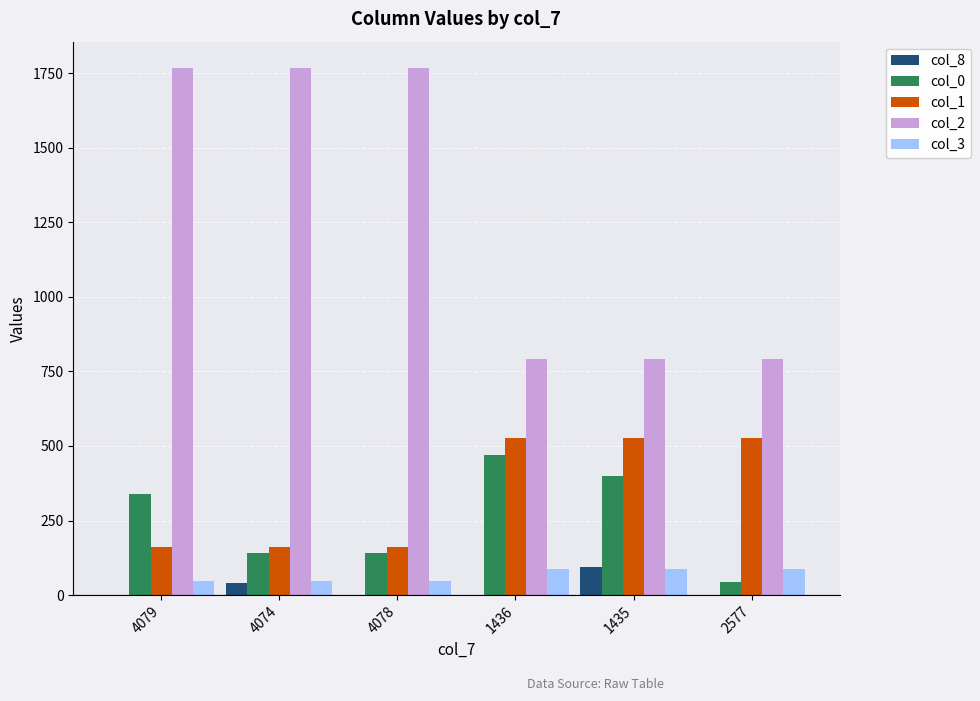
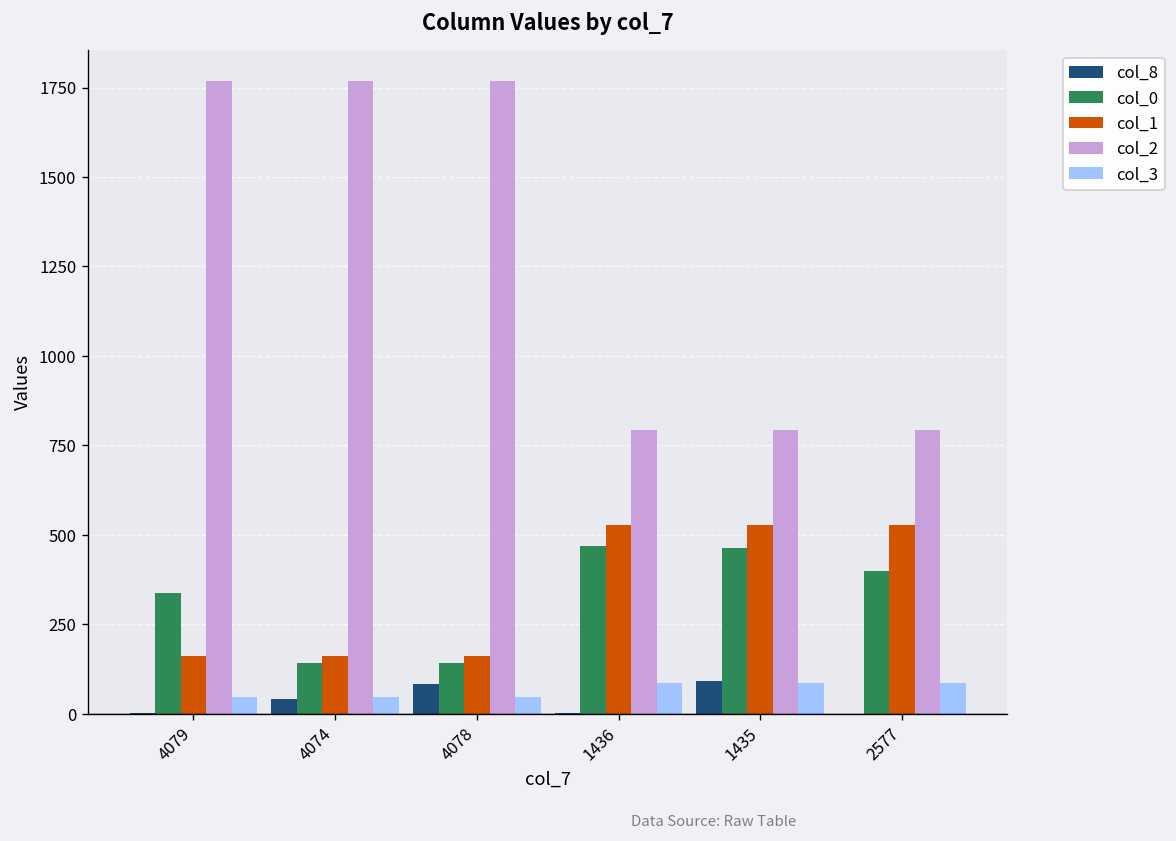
col_8, 4078: 0 -> 80
col_0, 1435: 400 -> 460
col_0, 2577: 40 -> 400
